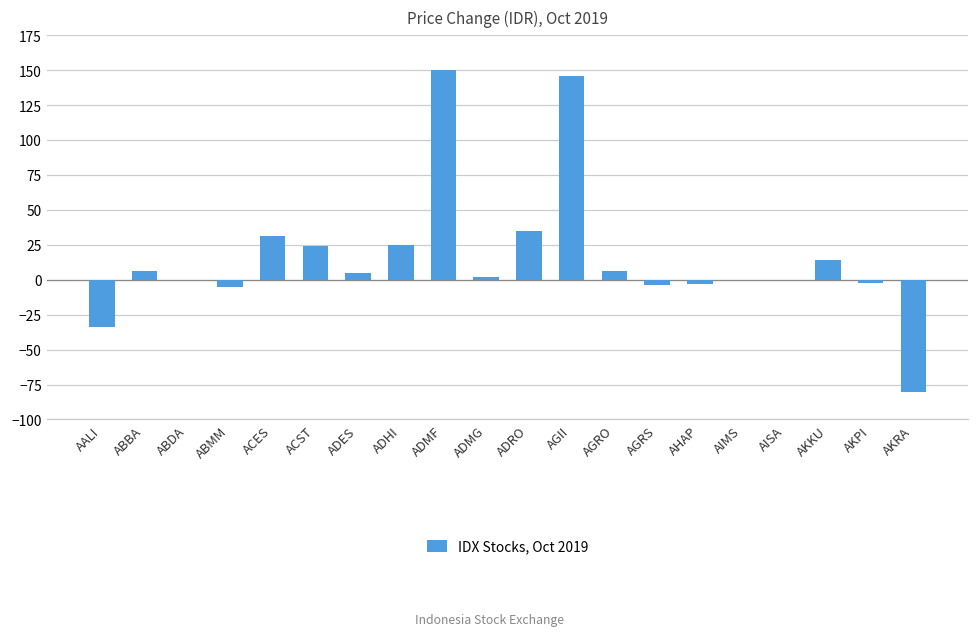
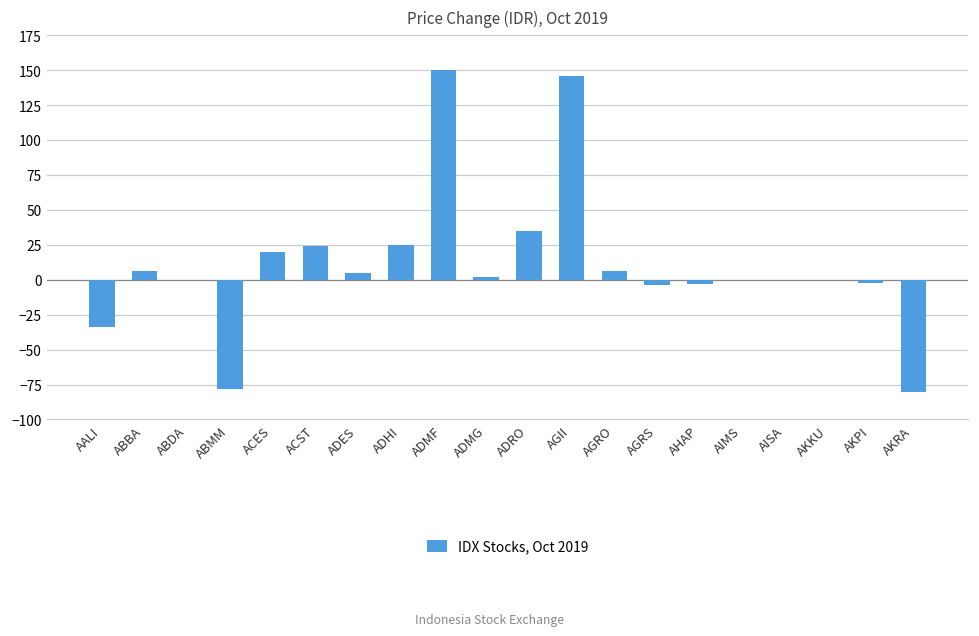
ABMM: -5 -> -78
ACES: 31 -> 20
AKKU: 14 -> 0
